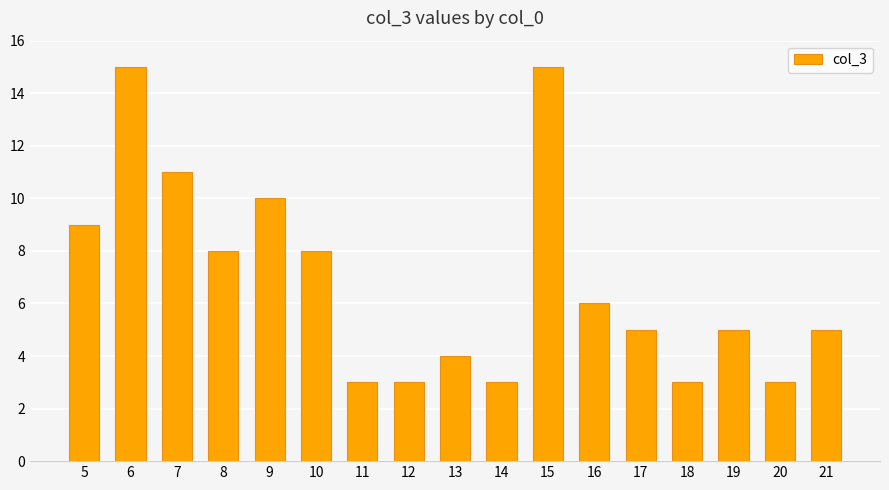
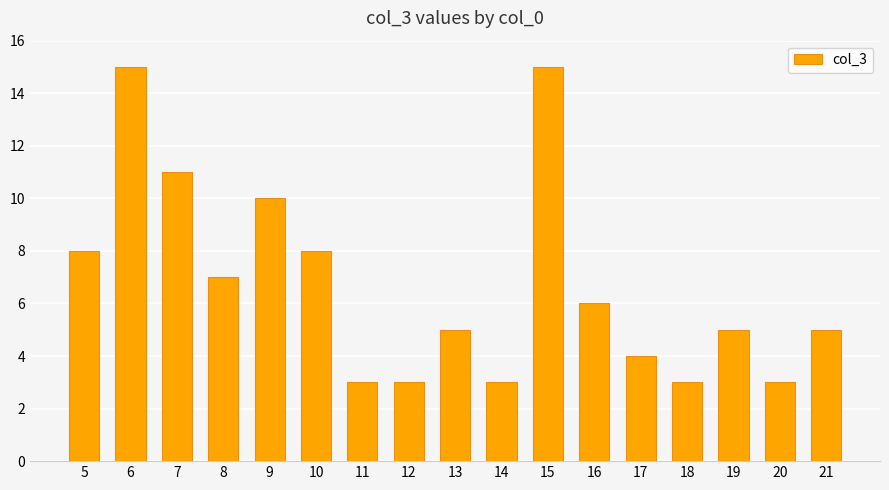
5: 9 -> 8
8: 8 -> 7
13: 4 -> 5
17: 5 -> 4
